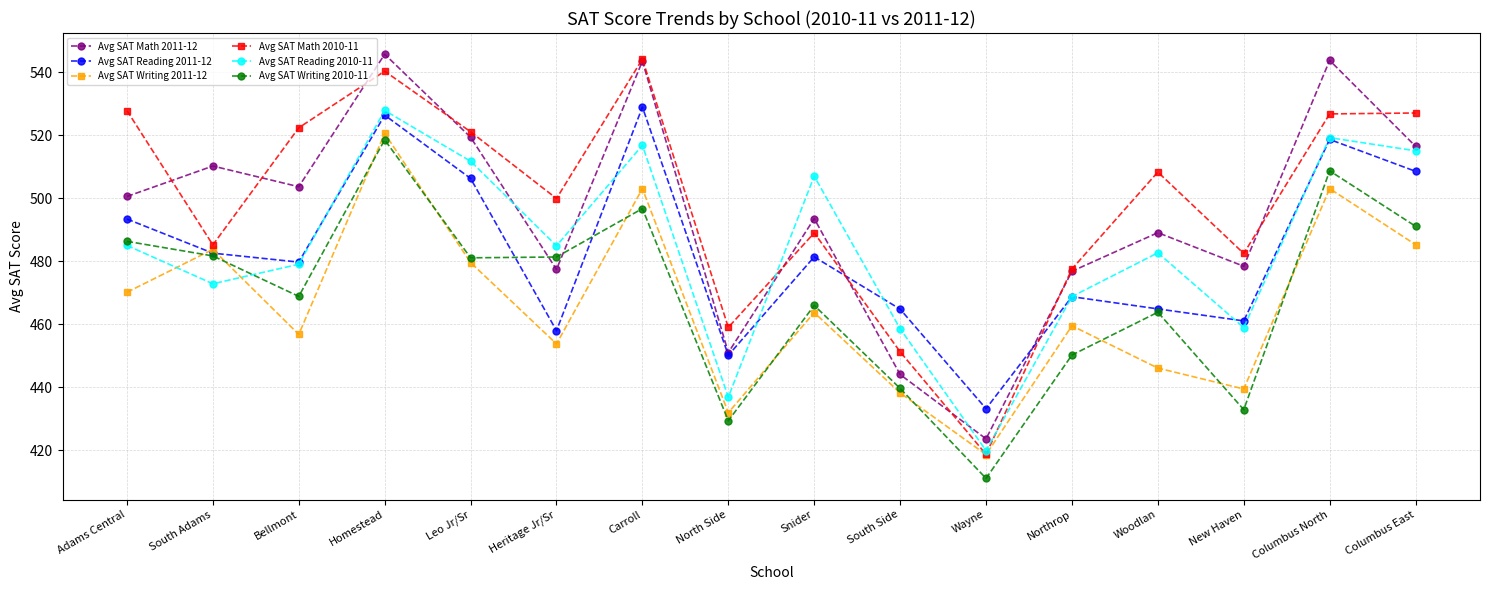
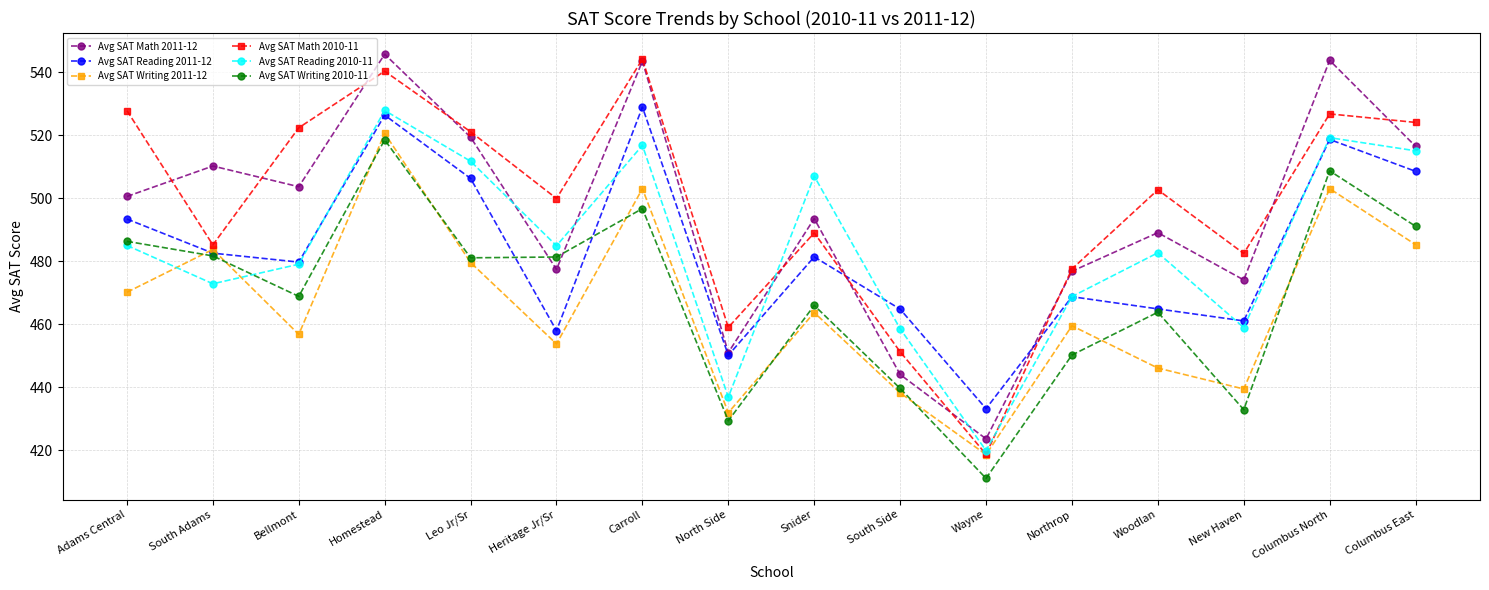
Avg SAT Math 2010-11, Woodlan: 508 -> 503
Avg SAT Math 2011-12, New Haven: 478 -> 474
Avg SAT Math 2010-11, Columbus East: 527 -> 524
